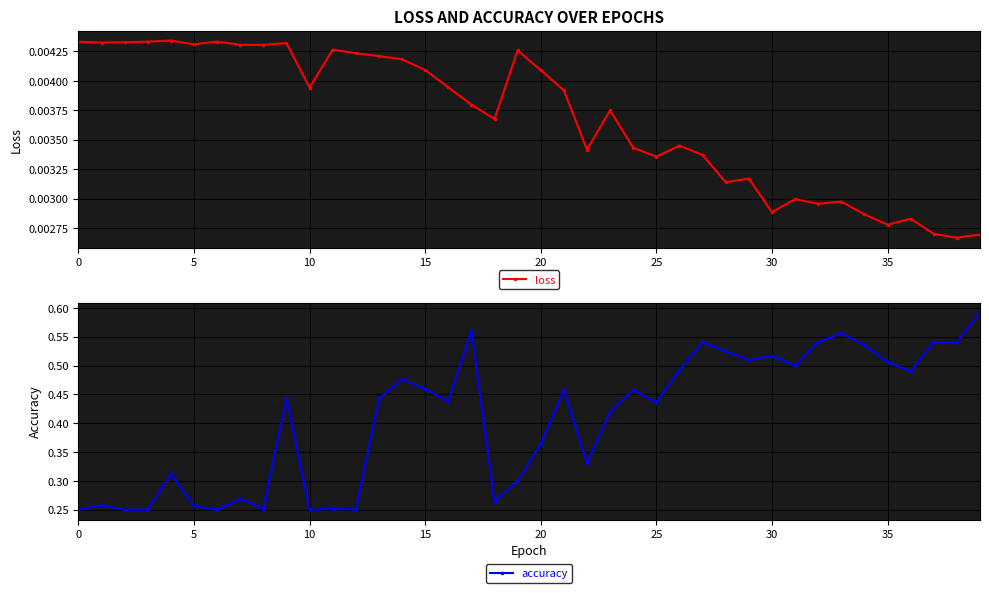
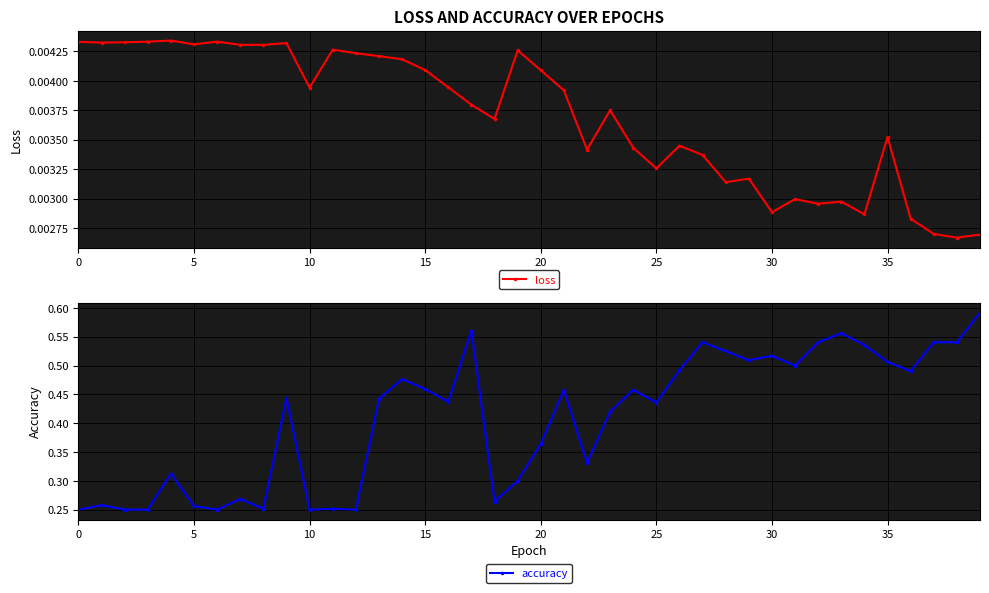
LOSS AND ACCURACY OVER EPOCHS, 25: 0.00336 -> 0.00326
LOSS AND ACCURACY OVER EPOCHS, 35: 0.00278 -> 0.00352
